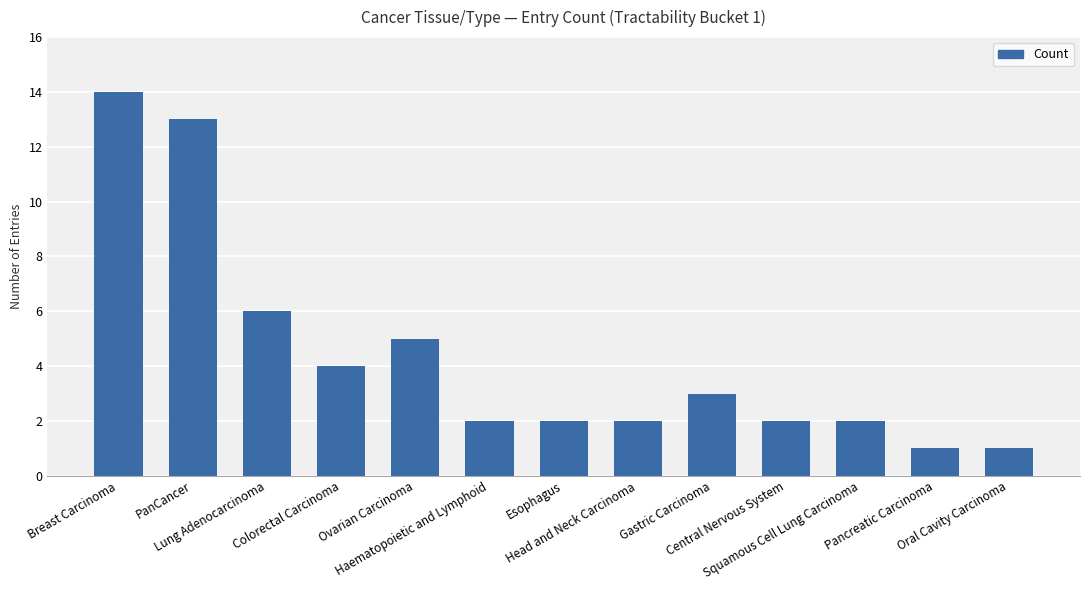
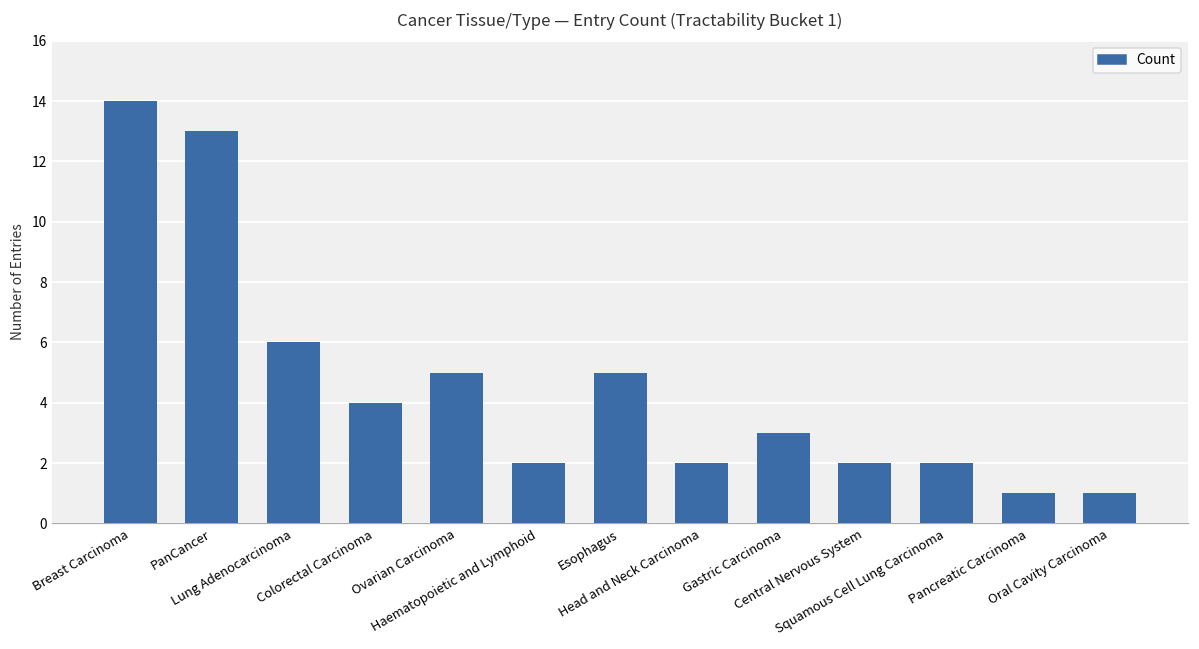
Esophagus: 2 -> 5
